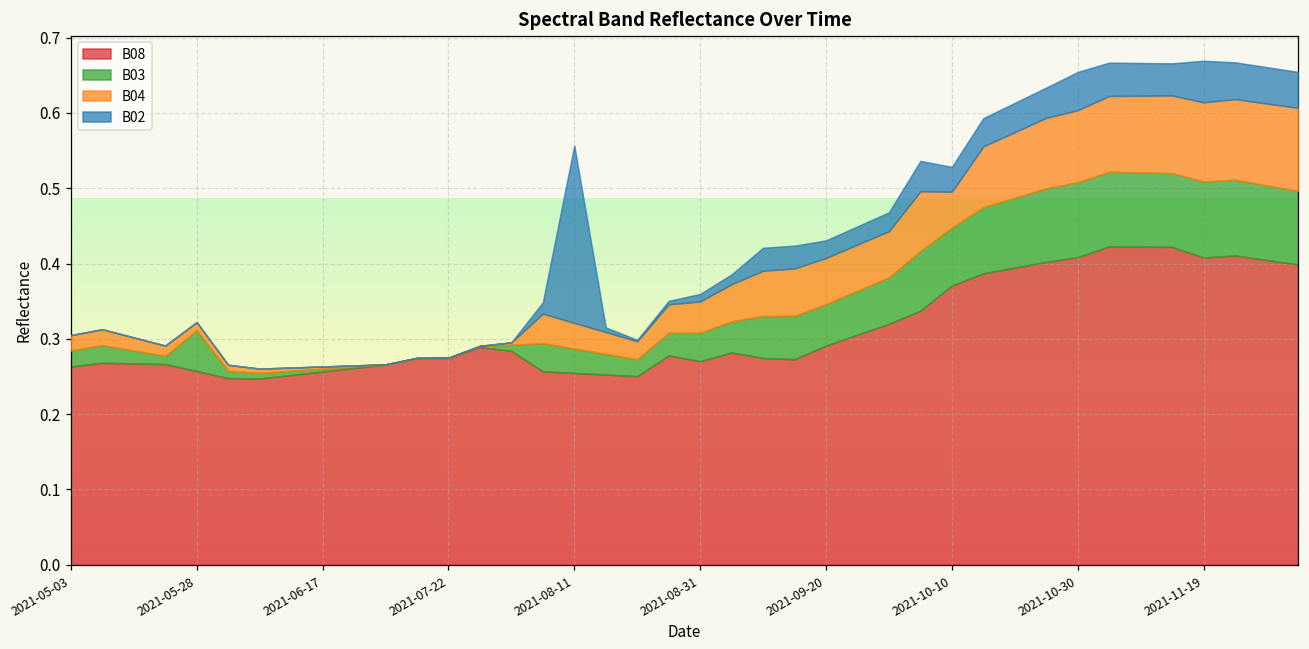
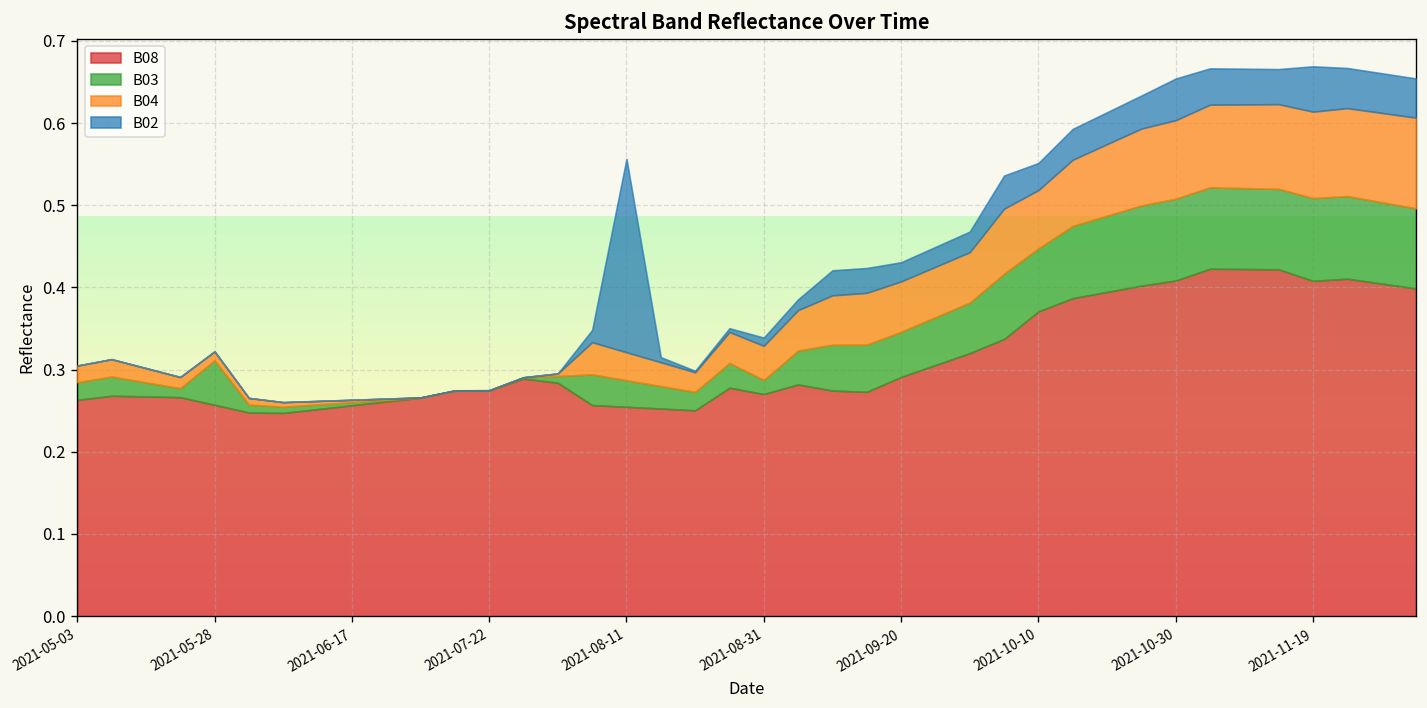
B03, 2021-08-31: 0.04 -> 0.02
B04, 2021-10-10: 0.05 -> 0.07
